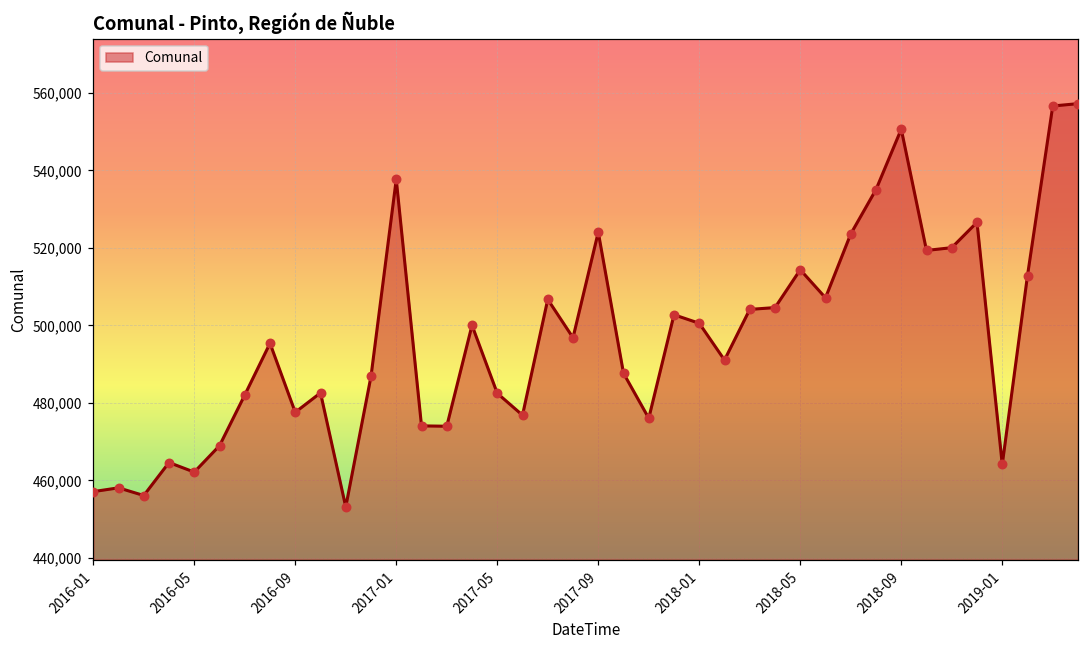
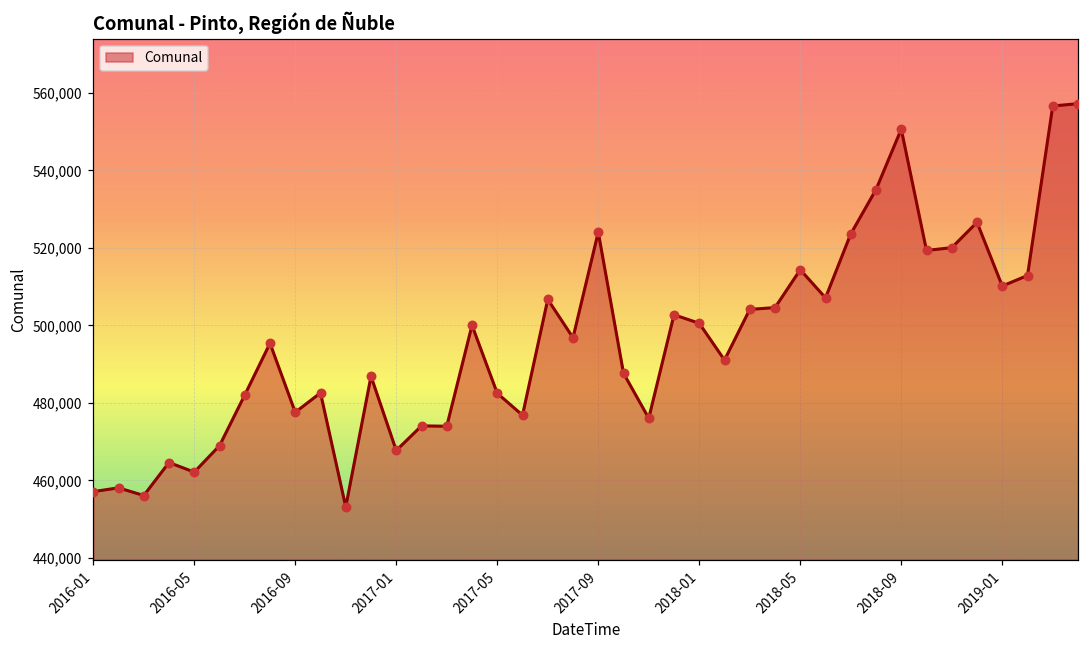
2017-01: 538,000 -> 468,000
2019-01: 464,000 -> 510,000
